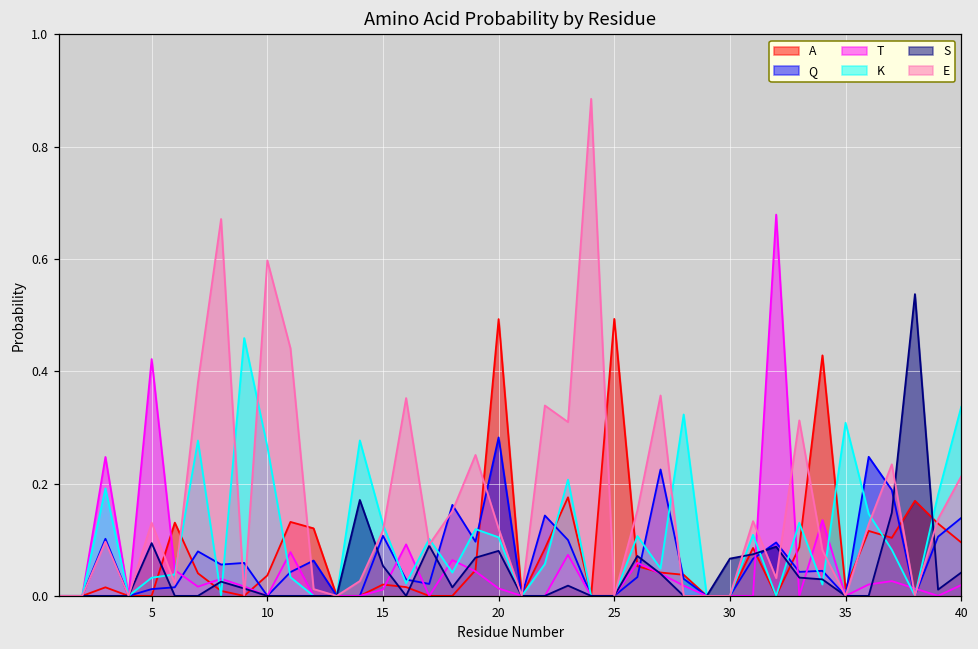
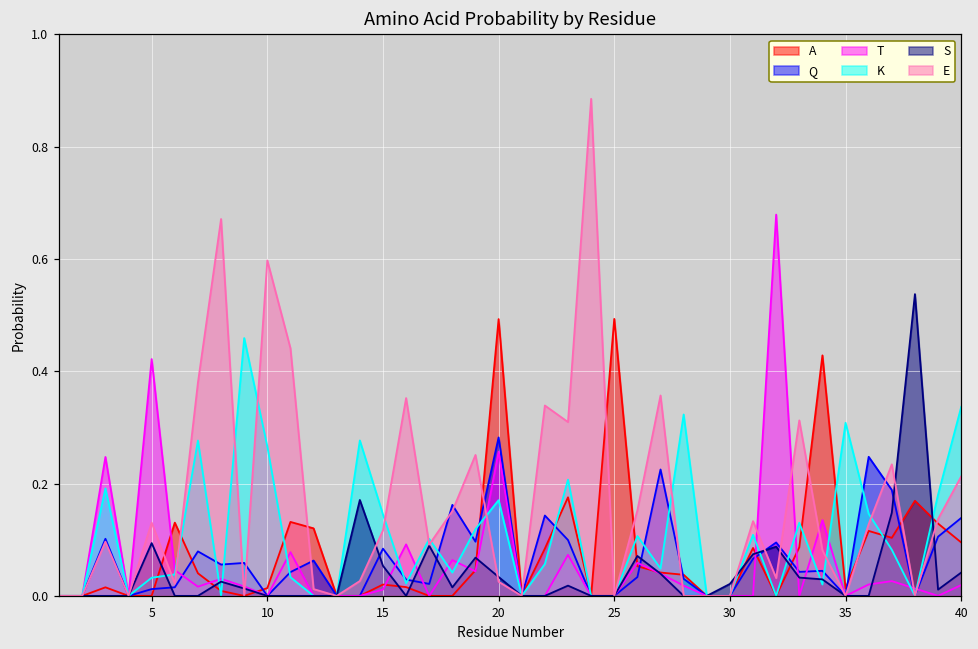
A, 10: 0.04 -> 0.01
Q, 15: 0.11 -> 0.08
K, 15: 0.13 -> 0.15
T, 20: 0.01 -> 0.26
K, 20: 0.10 -> 0.17
S, 20: 0.08 -> 0.03
E, 20: 0.12 -> 0.03
S, 30: 0.07 -> 0.02
